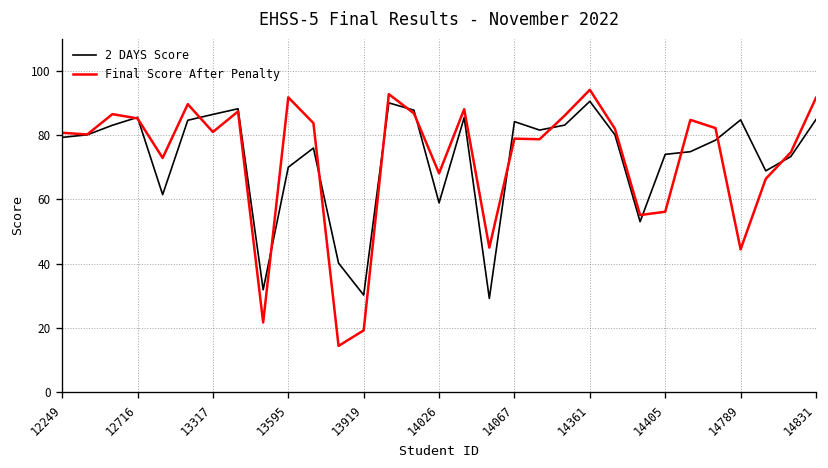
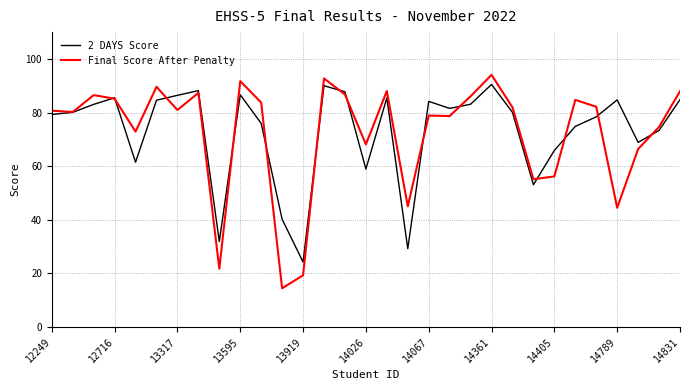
2 DAYS Score, 13595: 70 -> 87
2 DAYS Score, 13919: 30 -> 24
2 DAYS Score, 14405: 74 -> 66
Final Score After Penalty, 14831: 92 -> 88
